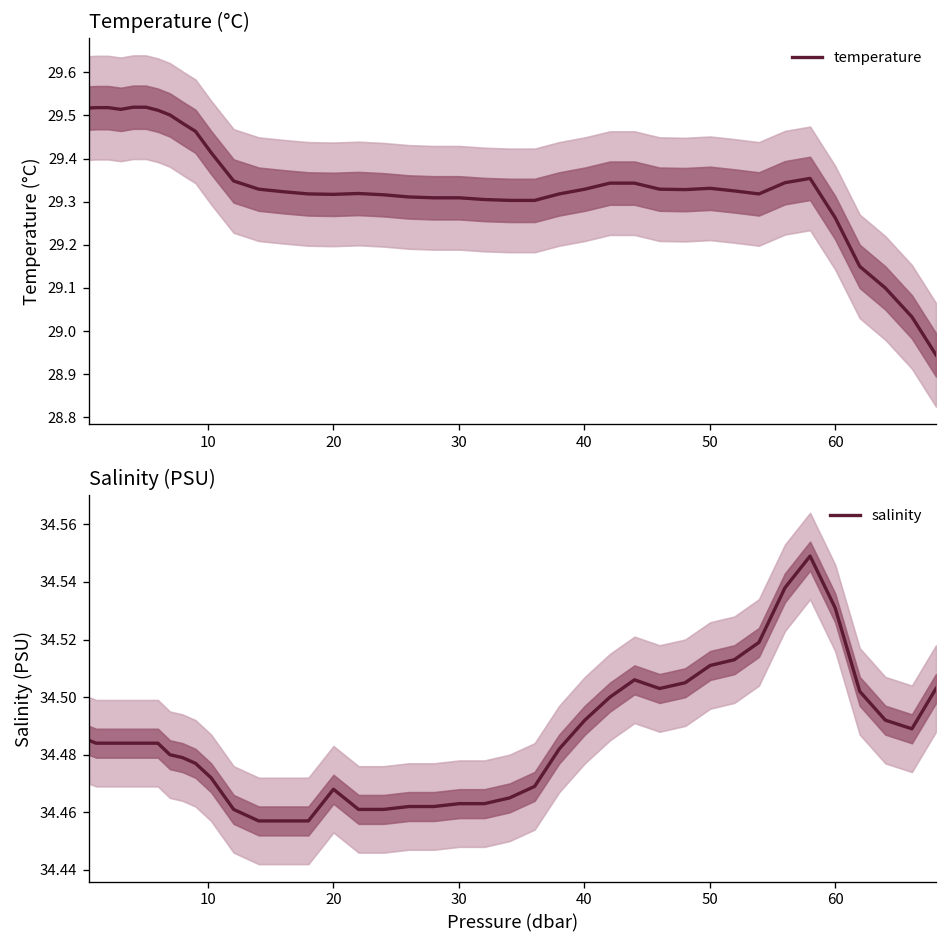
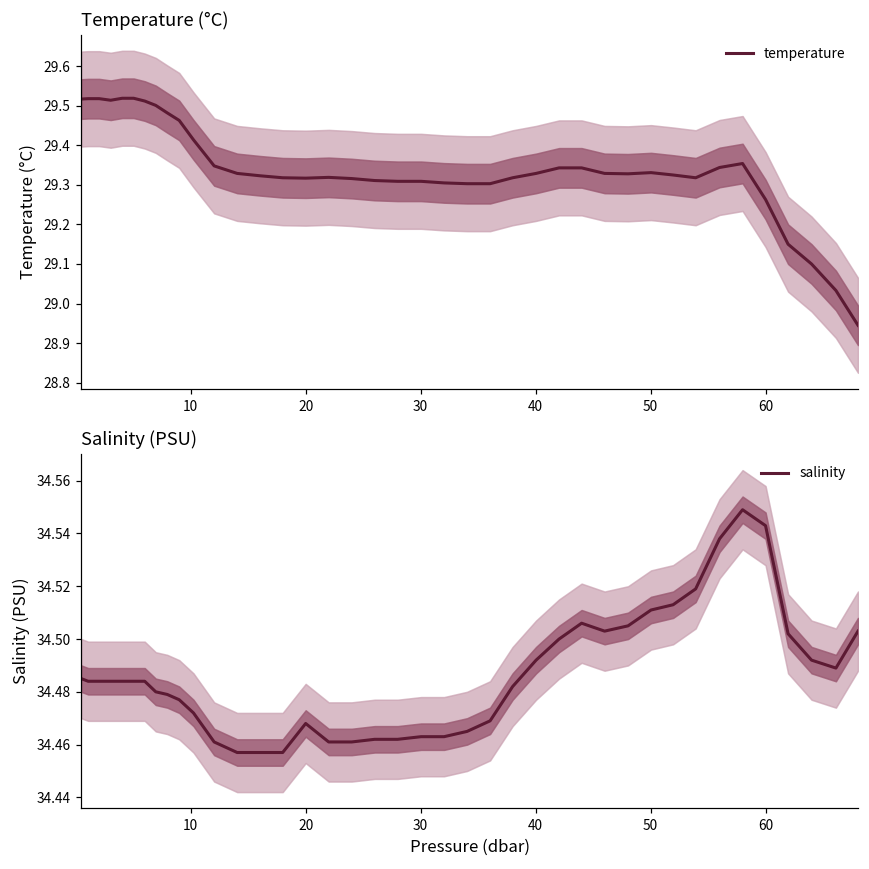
Salinity (PSU), salinity, 60: 34.531 -> 34.543
